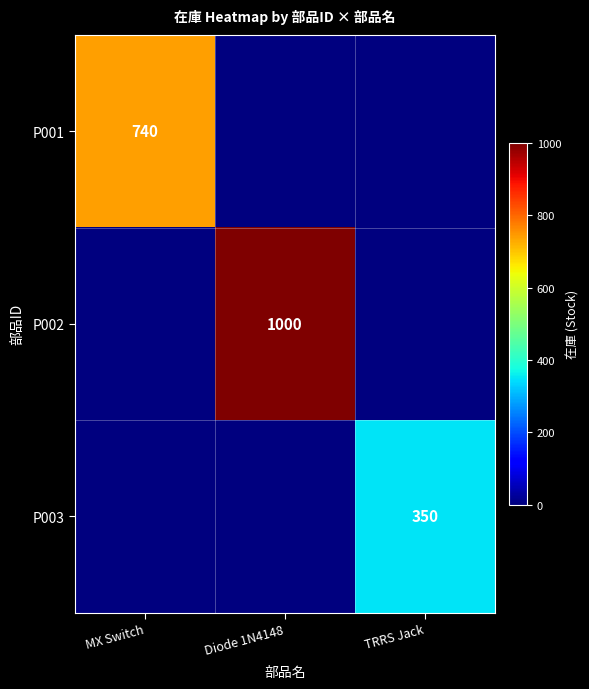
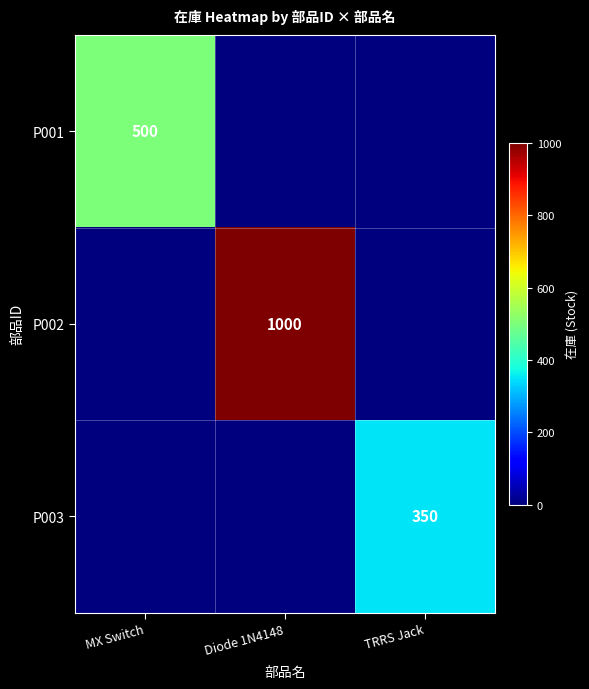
P001, MX Switch: 740 -> 500
